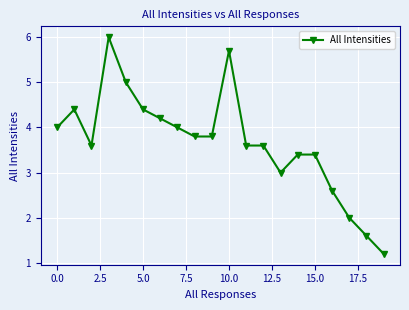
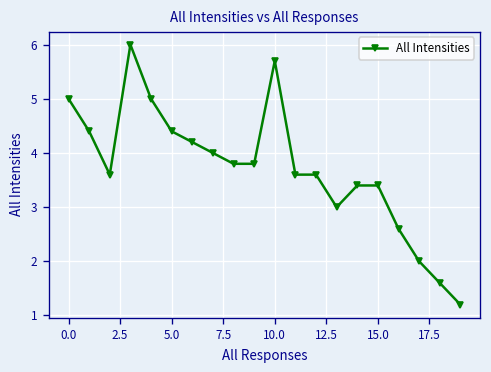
0.0: 4 -> 5
